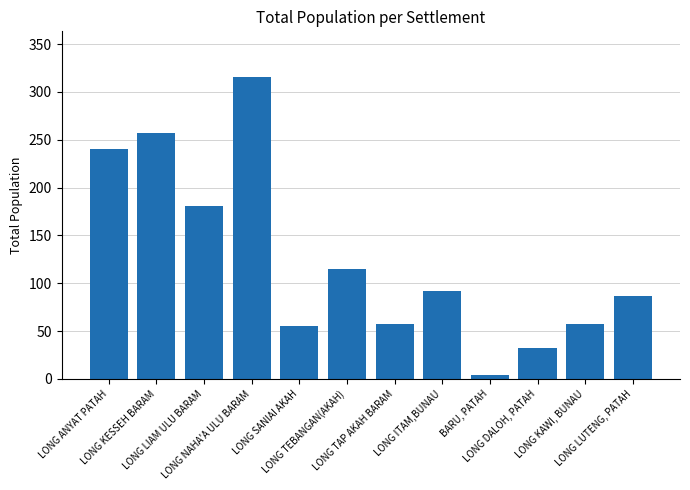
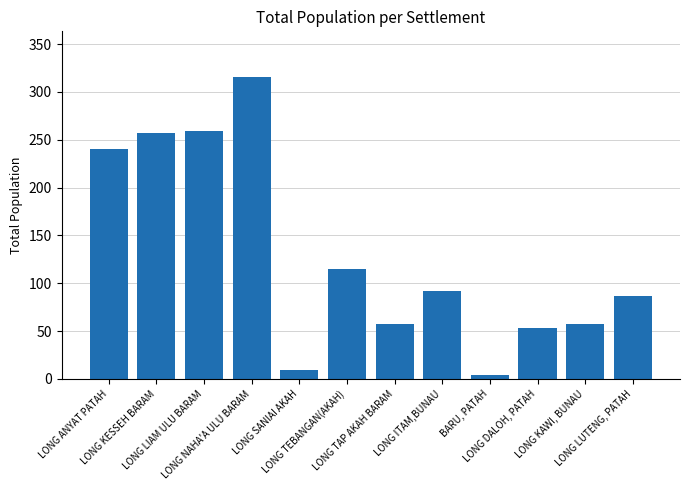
LONG LIAM ULU BARAM: 180 -> 260
LONG SANIAI AKAH: 60 -> 10
LONG DALOH, PATAH: 30 -> 50
